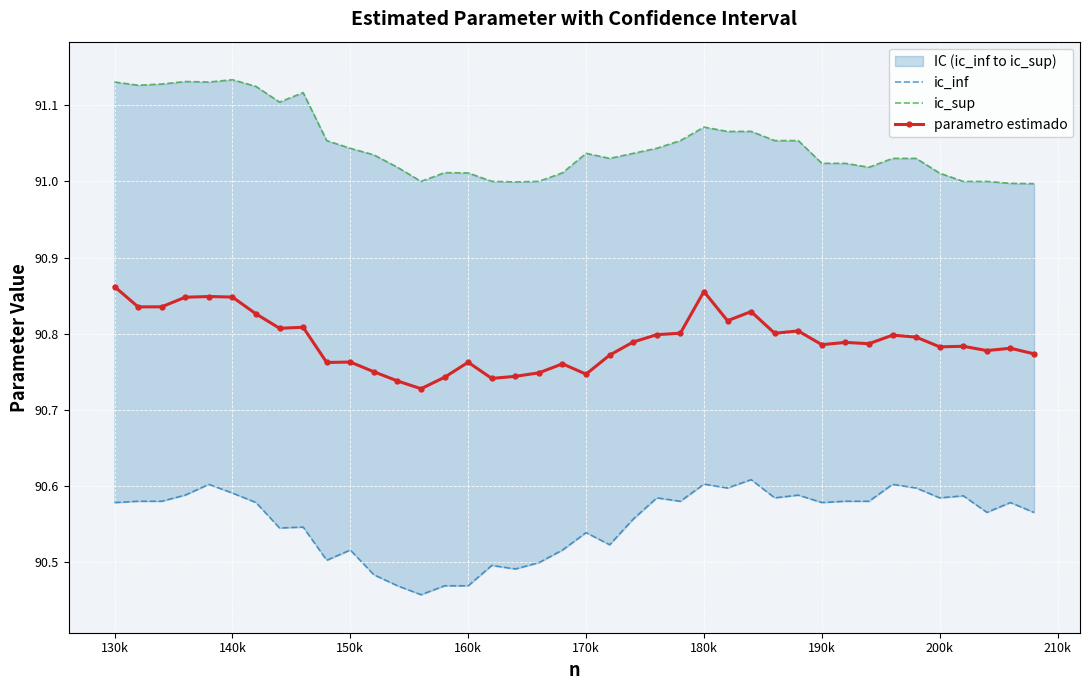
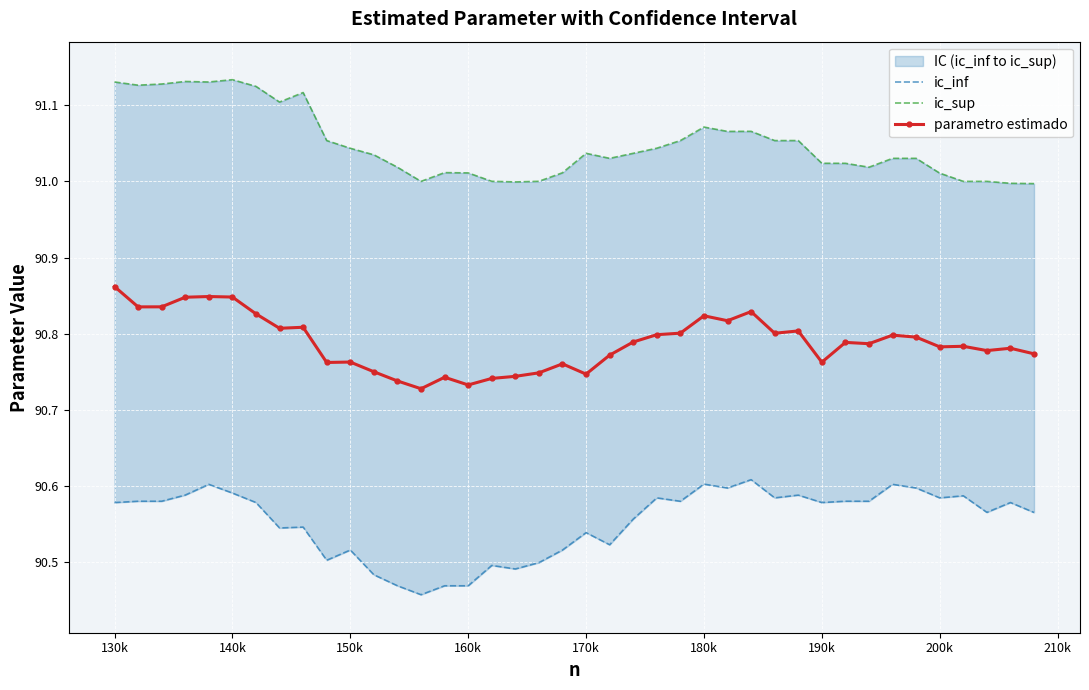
parametro estimado, 160k: 90.76 -> 90.73
parametro estimado, 180k: 90.86 -> 90.82
parametro estimado, 190k: 90.79 -> 90.76
